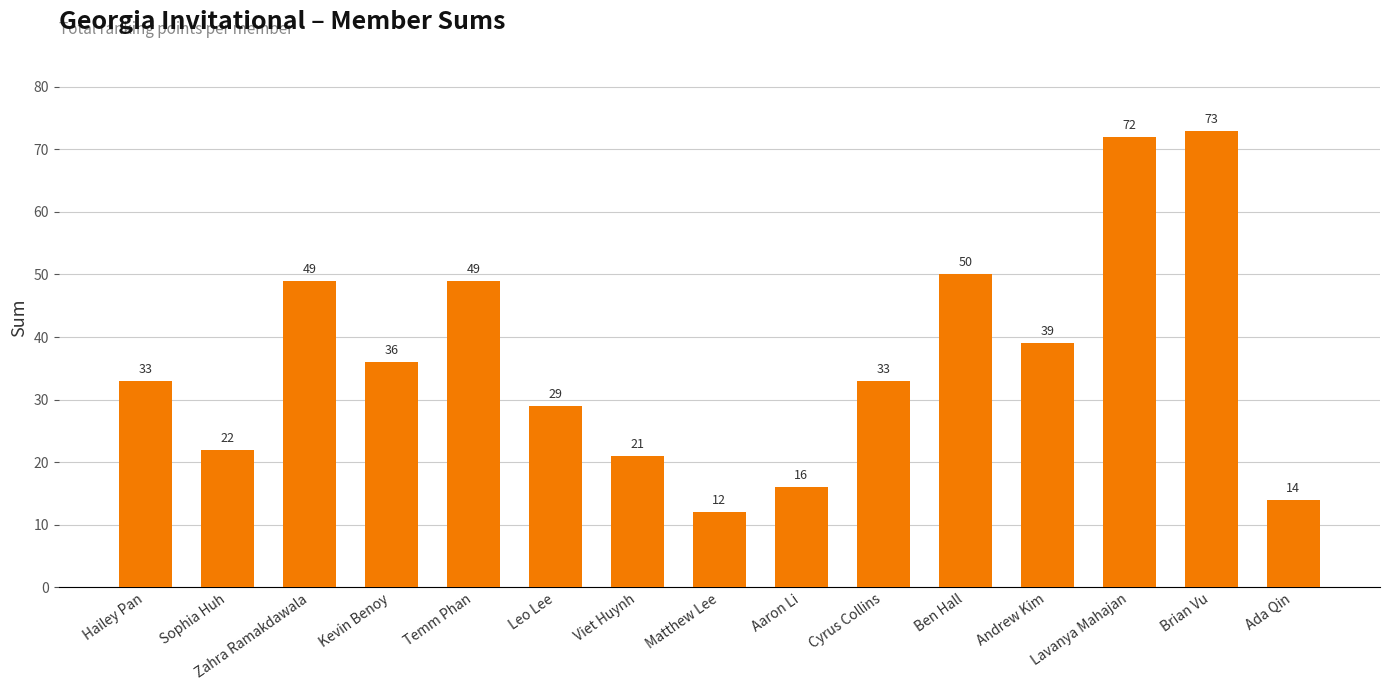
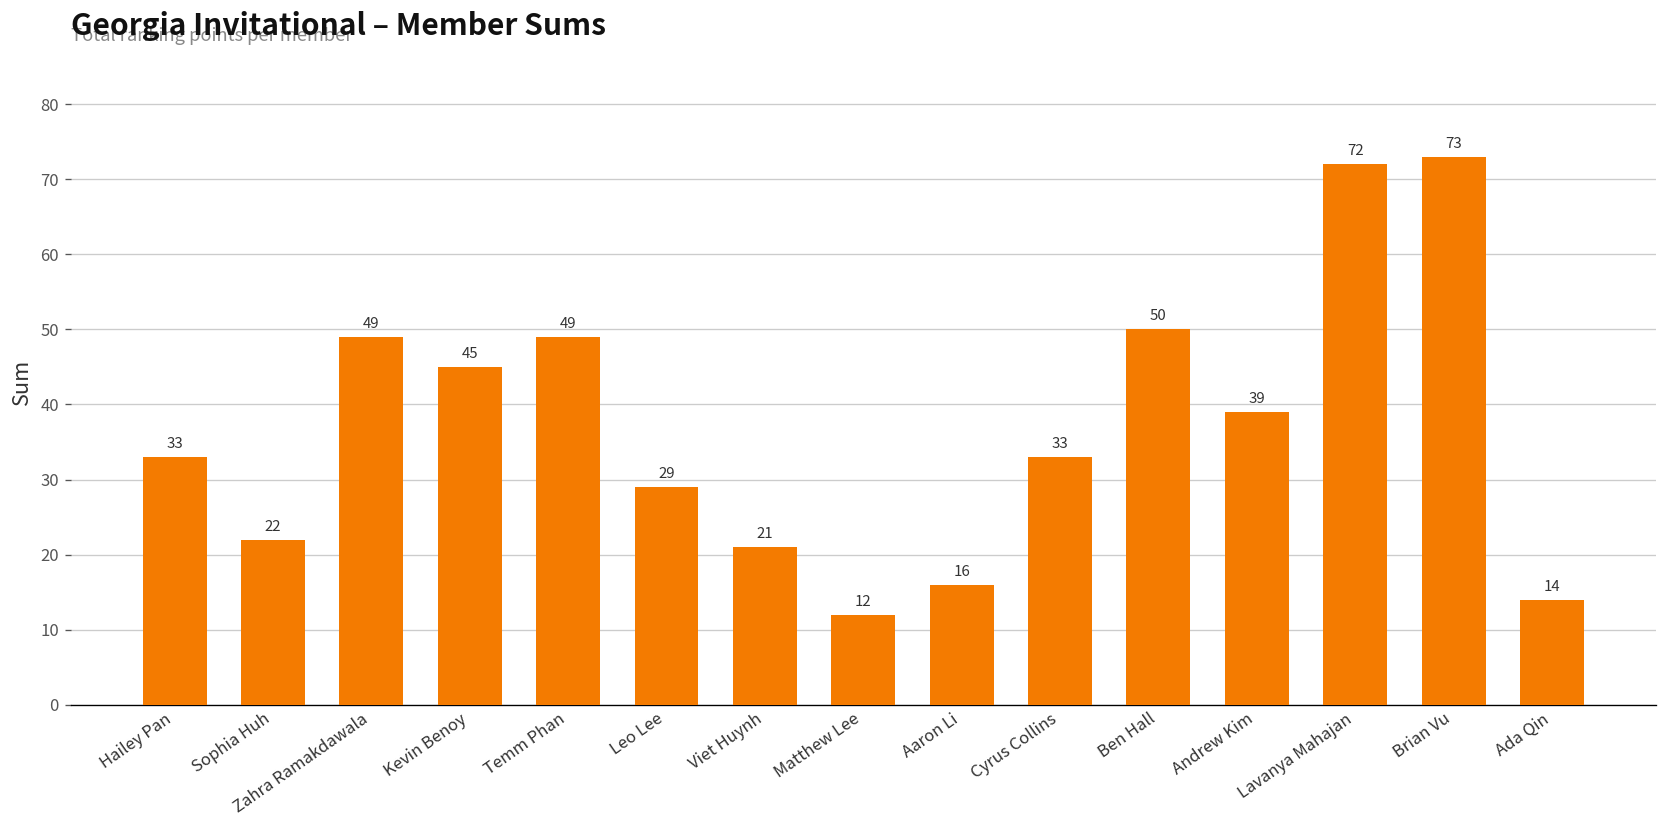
Kevin Benoy: 36 -> 45
